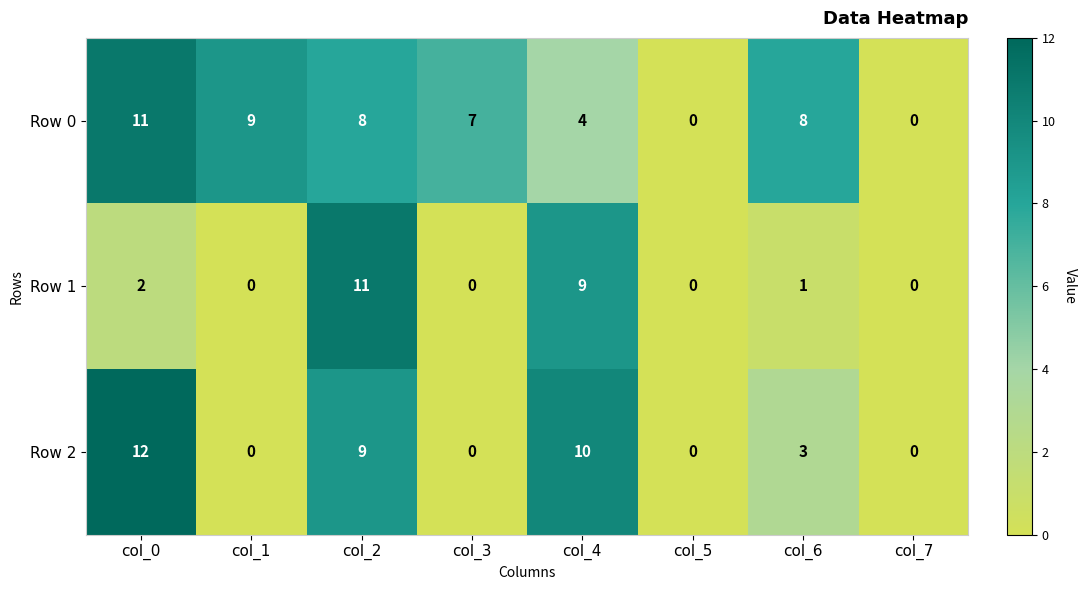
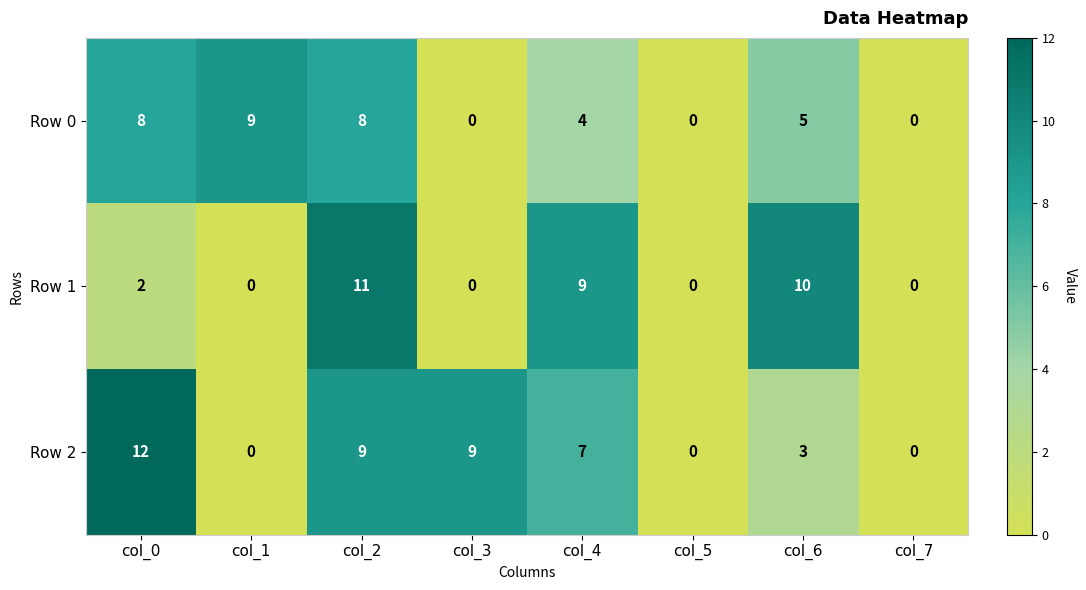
Row 0, col_0: 11 -> 8
Row 0, col_3: 7 -> 0
Row 0, col_6: 8 -> 5
Row 1, col_6: 1 -> 10
Row 2, col_3: 0 -> 9
Row 2, col_4: 10 -> 7
